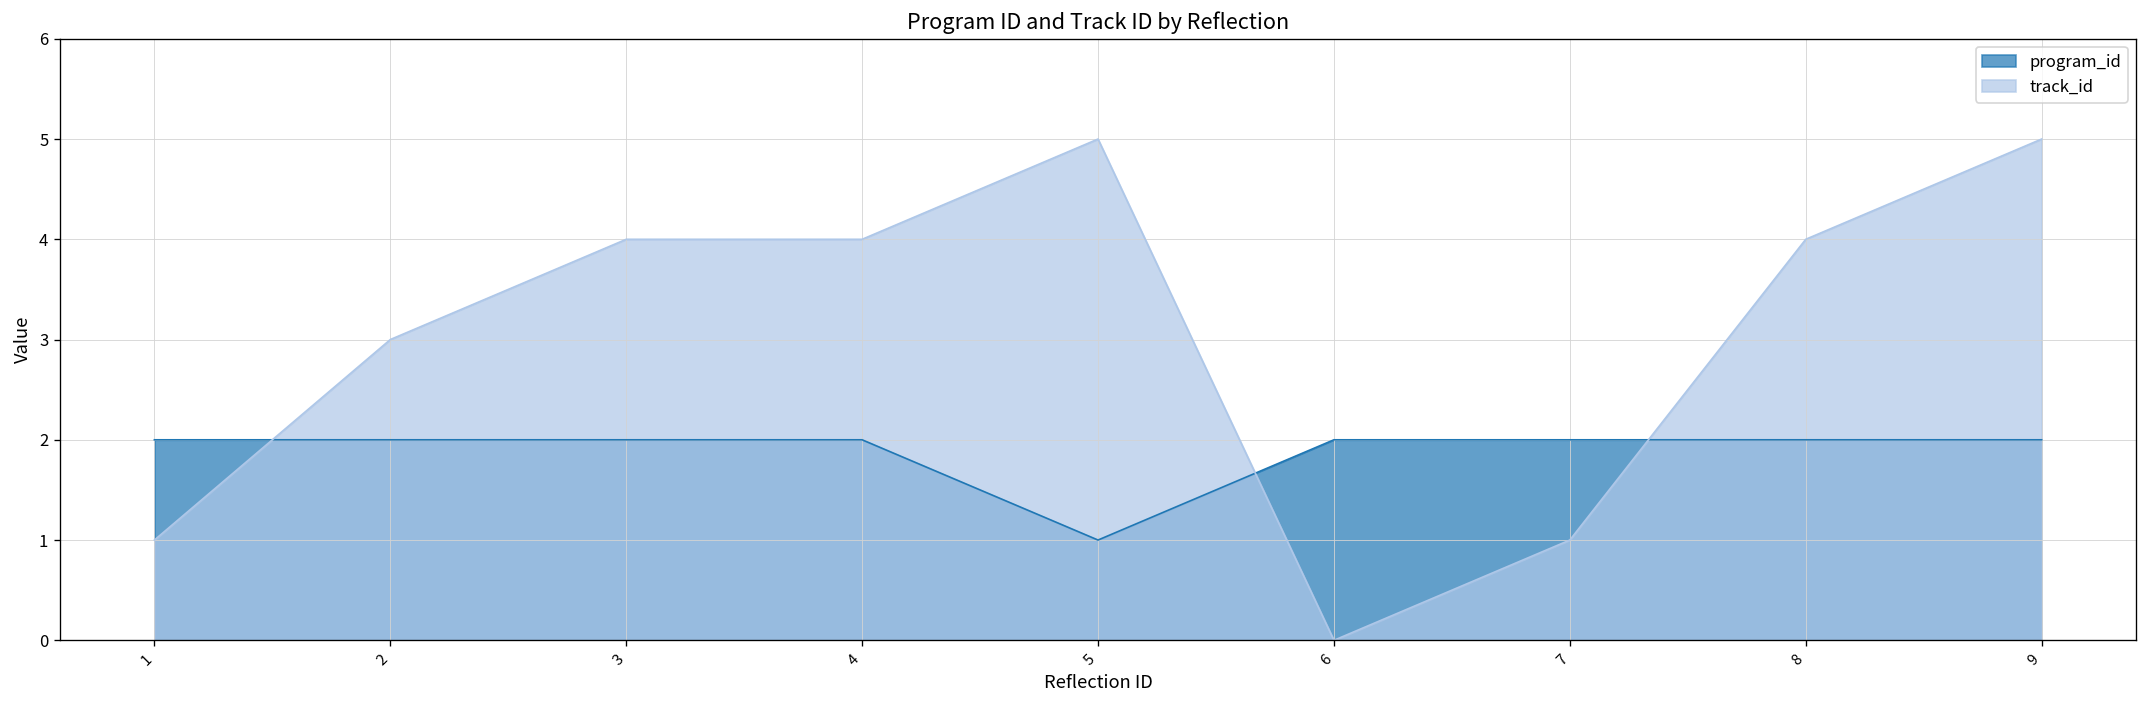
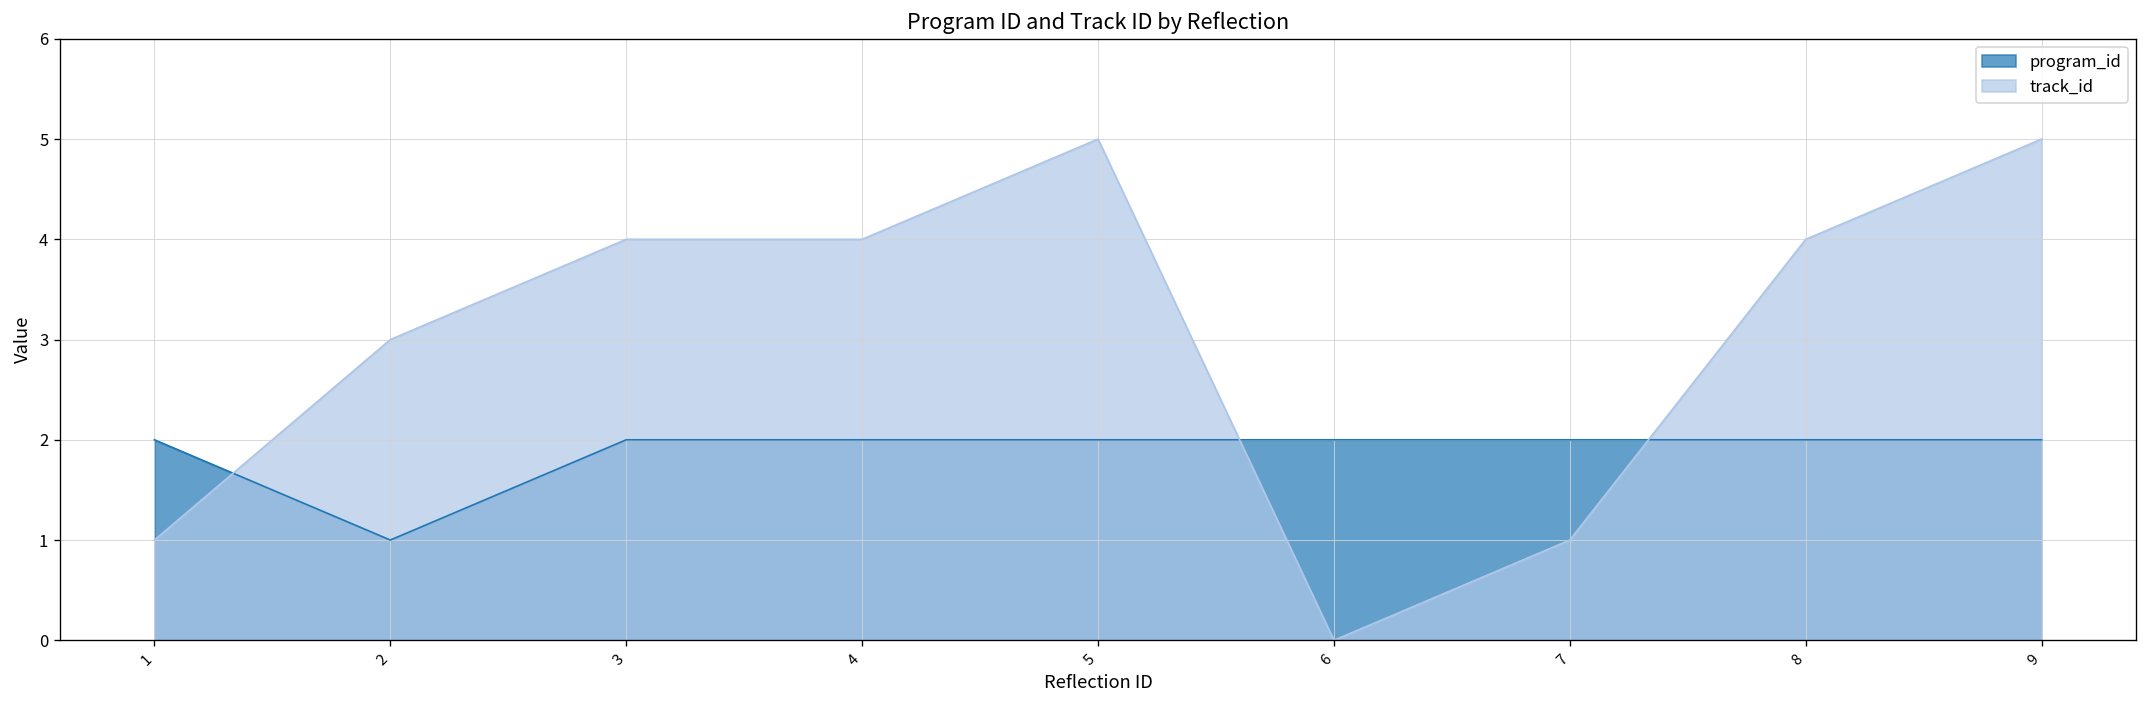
program_id, 2: 2 -> 1
program_id, 5: 1 -> 2
